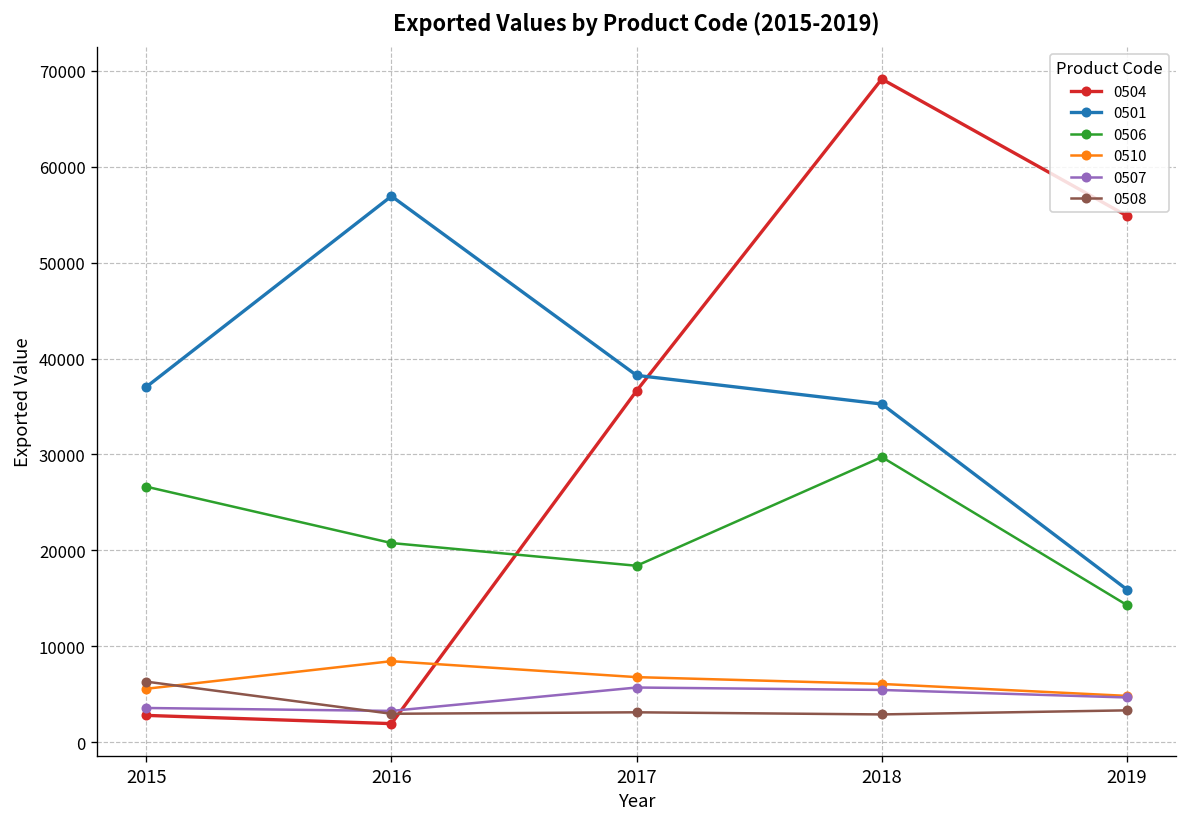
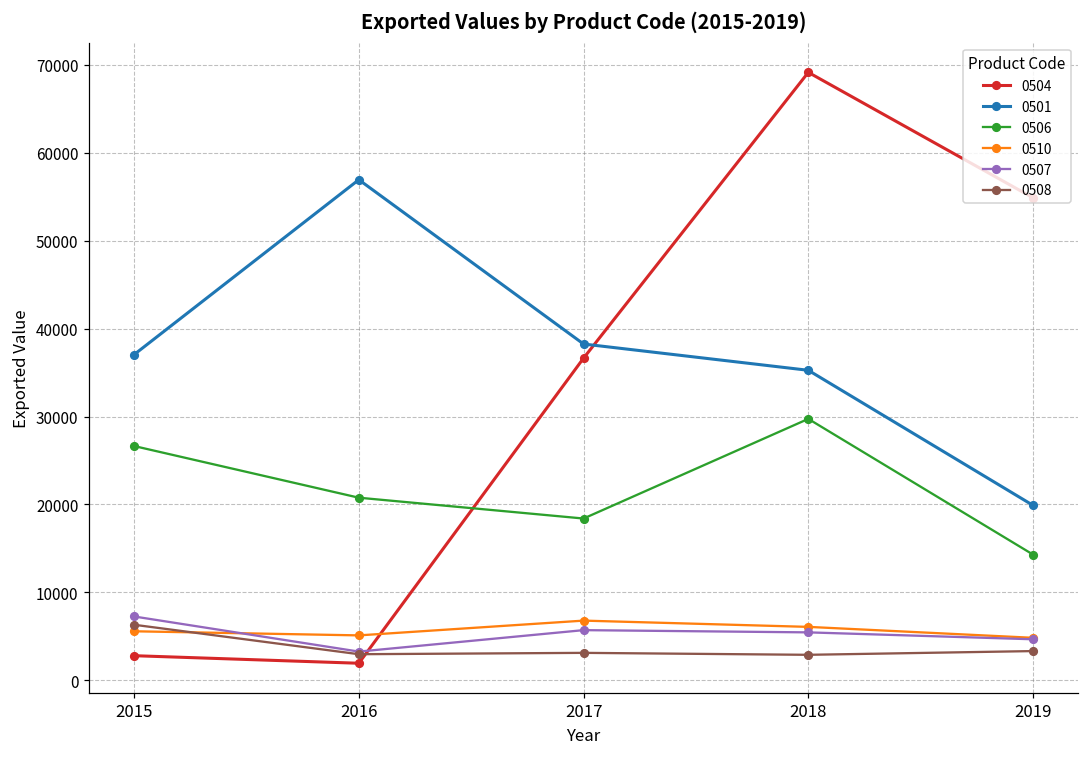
0507, 2015: 4000 -> 7000
0510, 2016: 8000 -> 5000
0501, 2019: 16000 -> 20000
